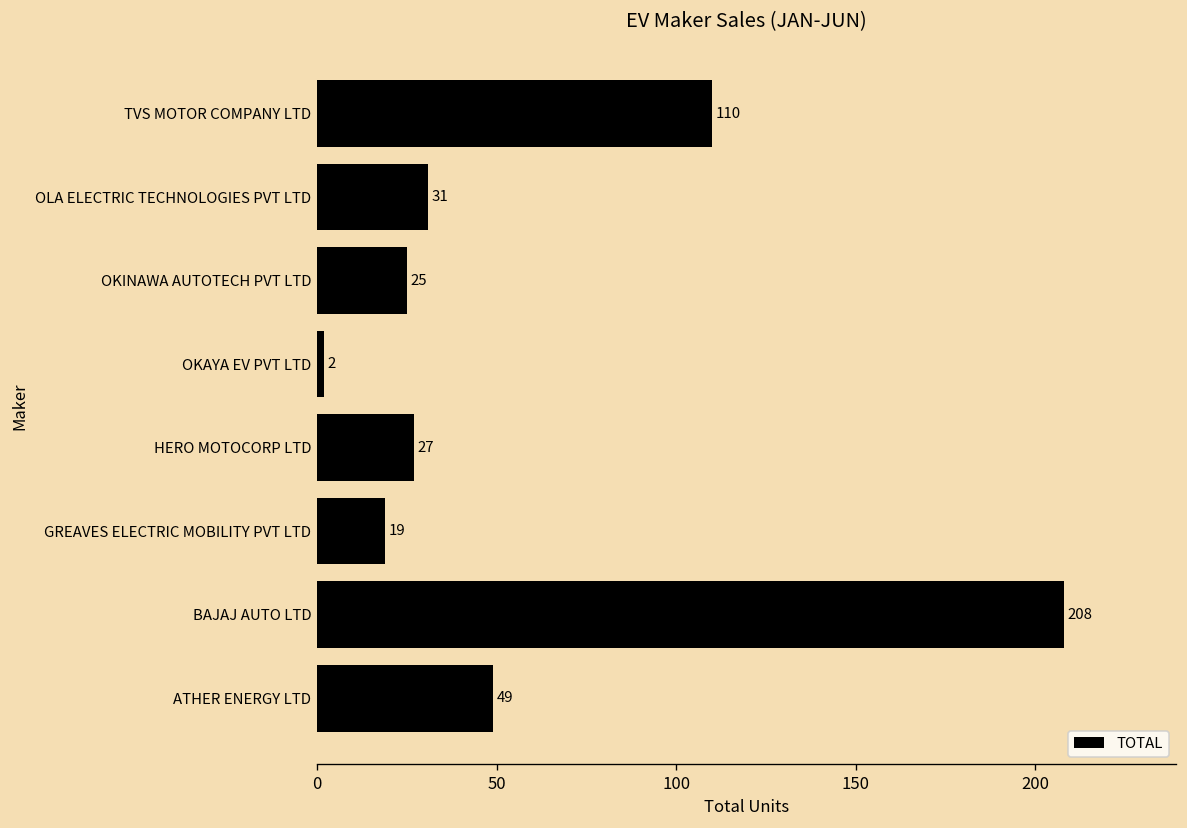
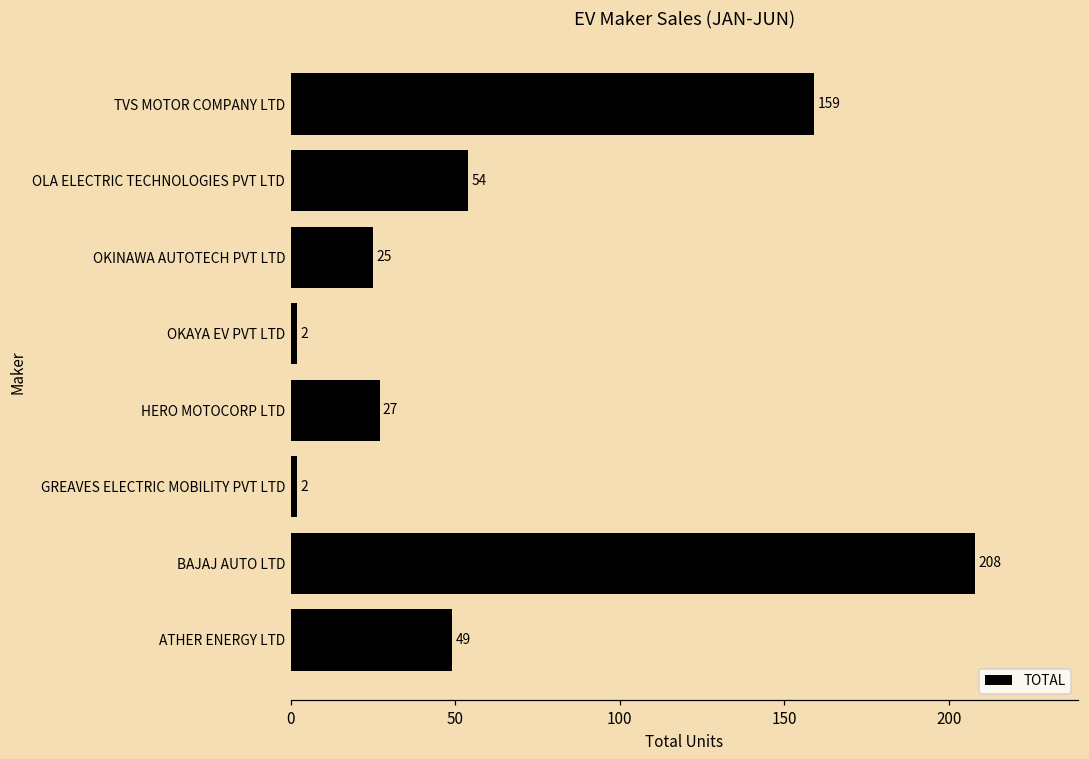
TVS MOTOR COMPANY LTD: 110 -> 159
OLA ELECTRIC TECHNOLOGIES PVT LTD: 31 -> 54
GREAVES ELECTRIC MOBILITY PVT LTD: 19 -> 2
